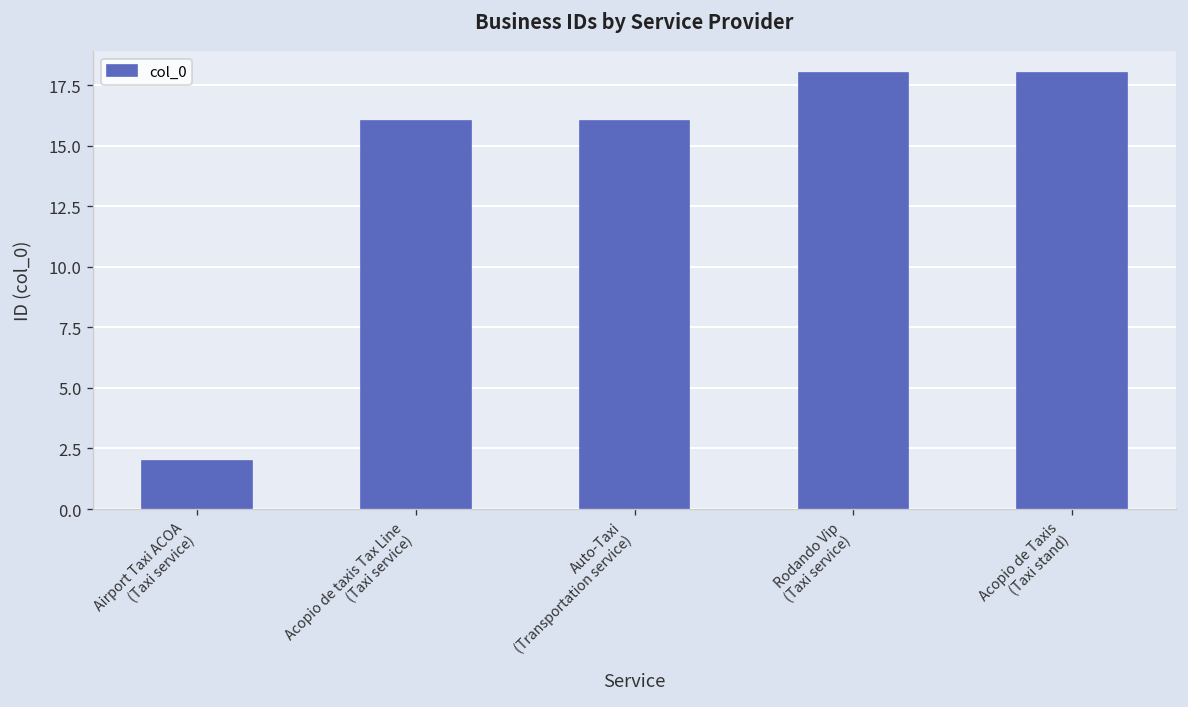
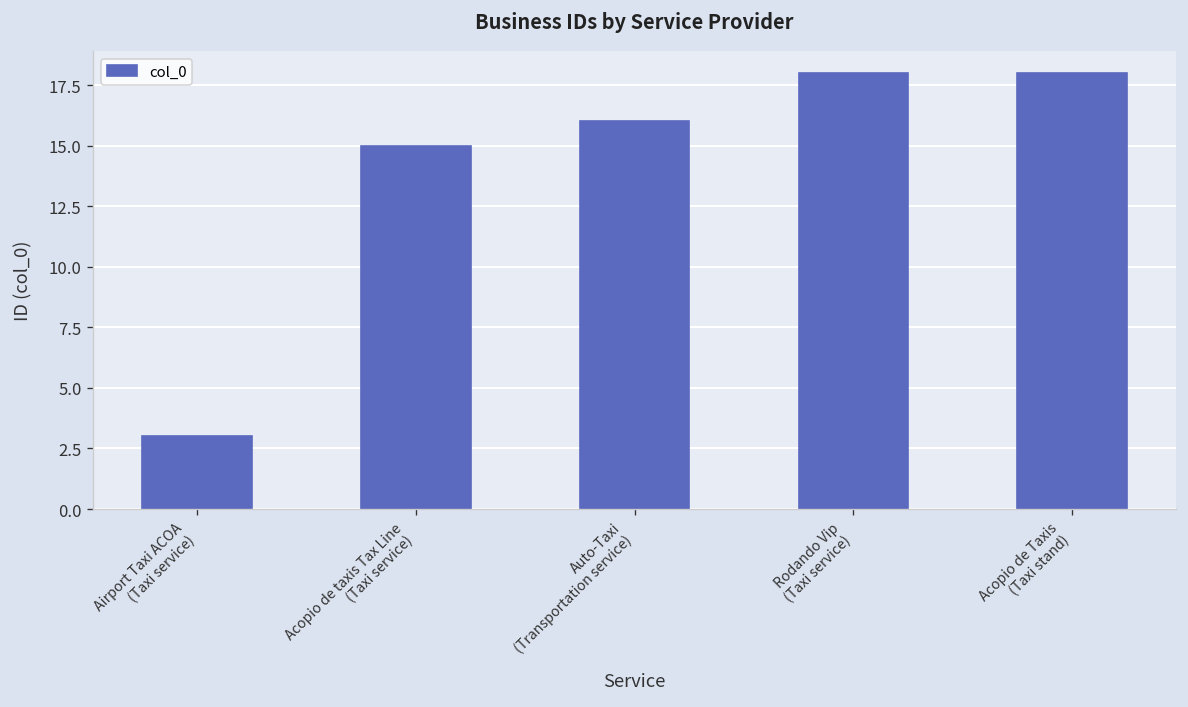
Airport Taxi ACOA (Taxi service): 2 -> 3
Acopio de taxis Tax Line (Taxi service): 16 -> 15
